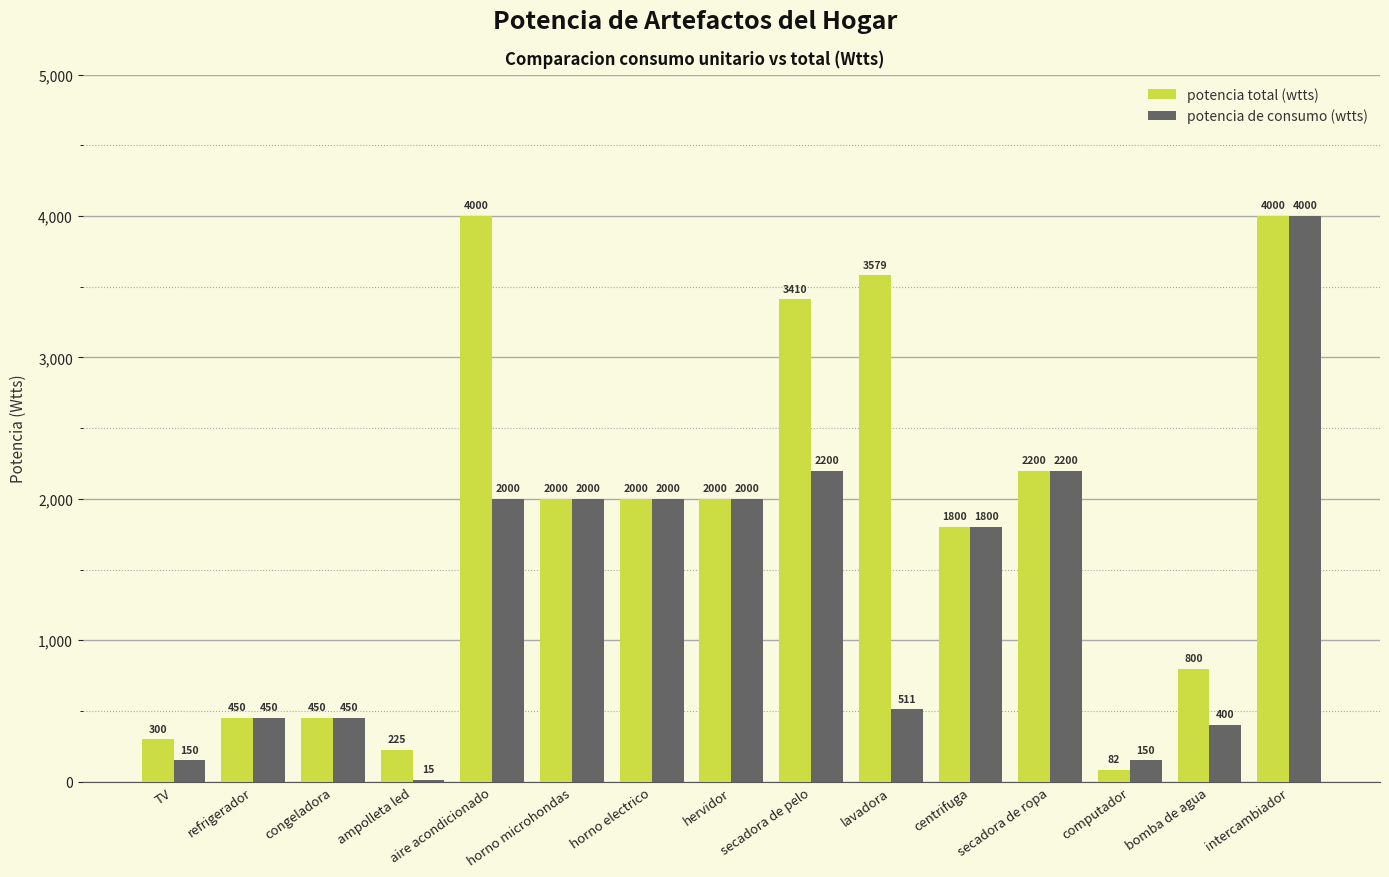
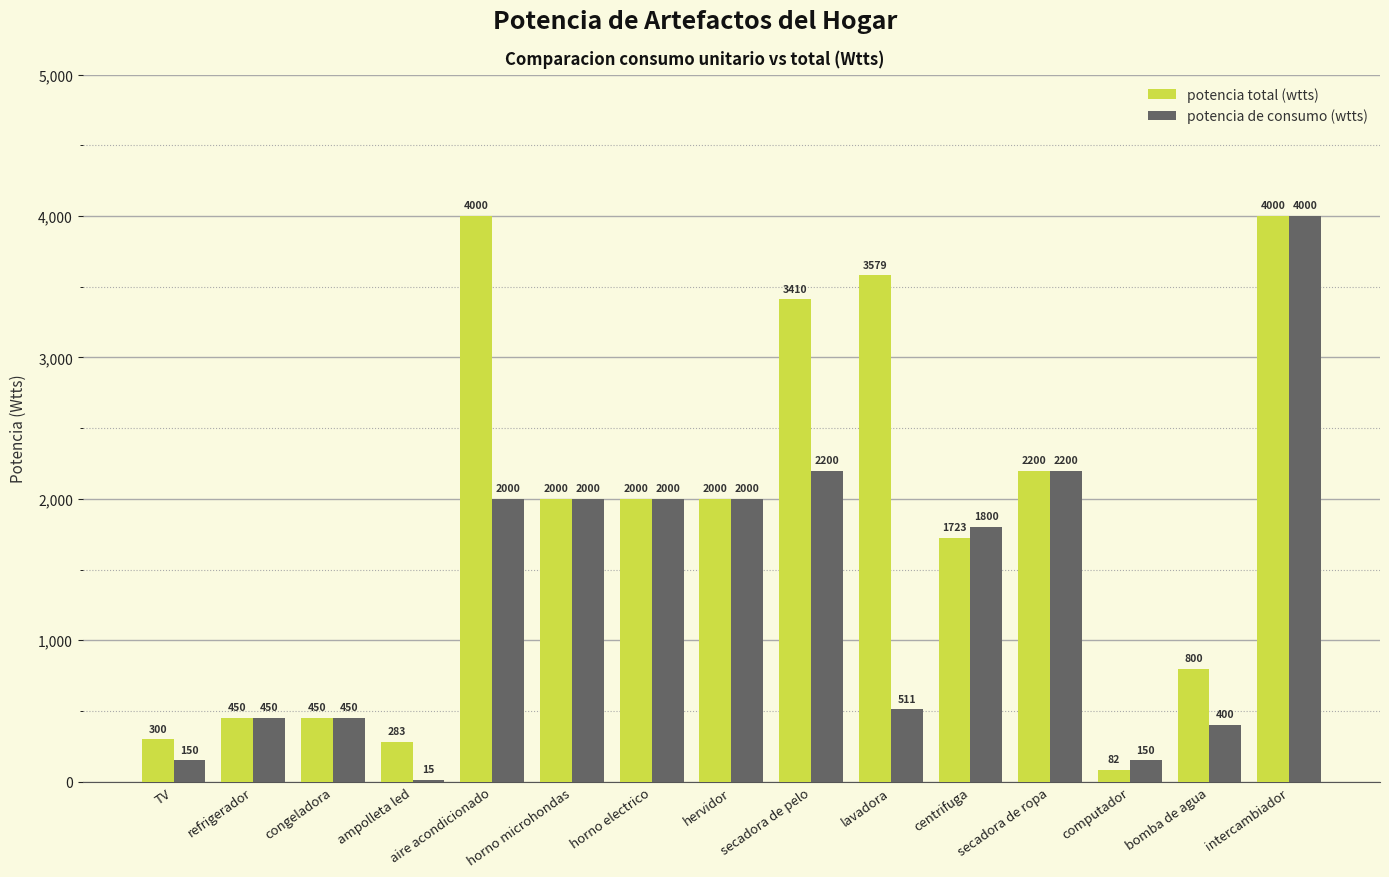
potencia total (wtts), ampolleta led: 225 -> 283
potencia total (wtts), centrifuga: 1800 -> 1723
